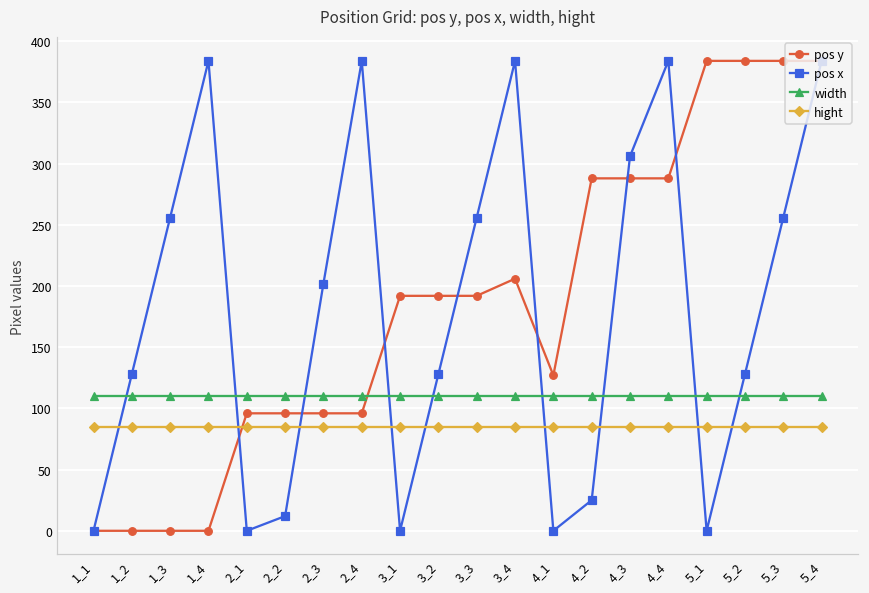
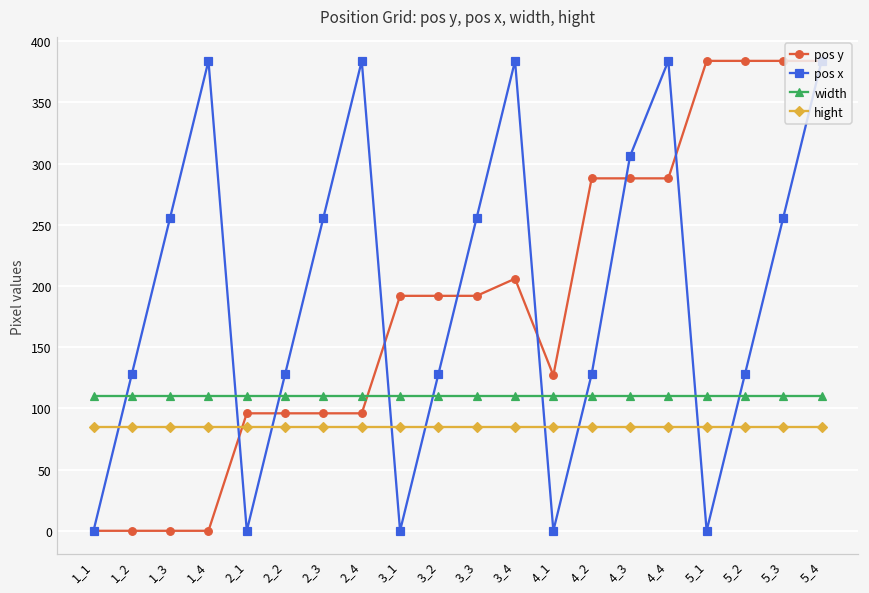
pos x, 2_2: 12 -> 128
pos x, 2_3: 202 -> 256
pos x, 4_2: 25 -> 128
